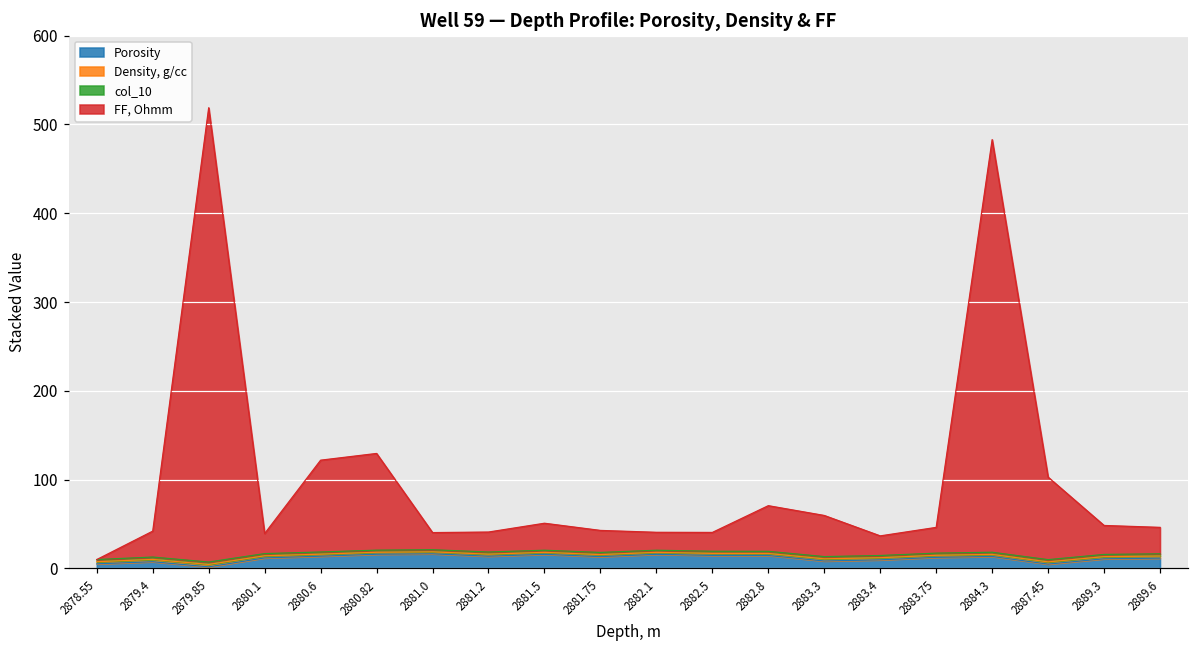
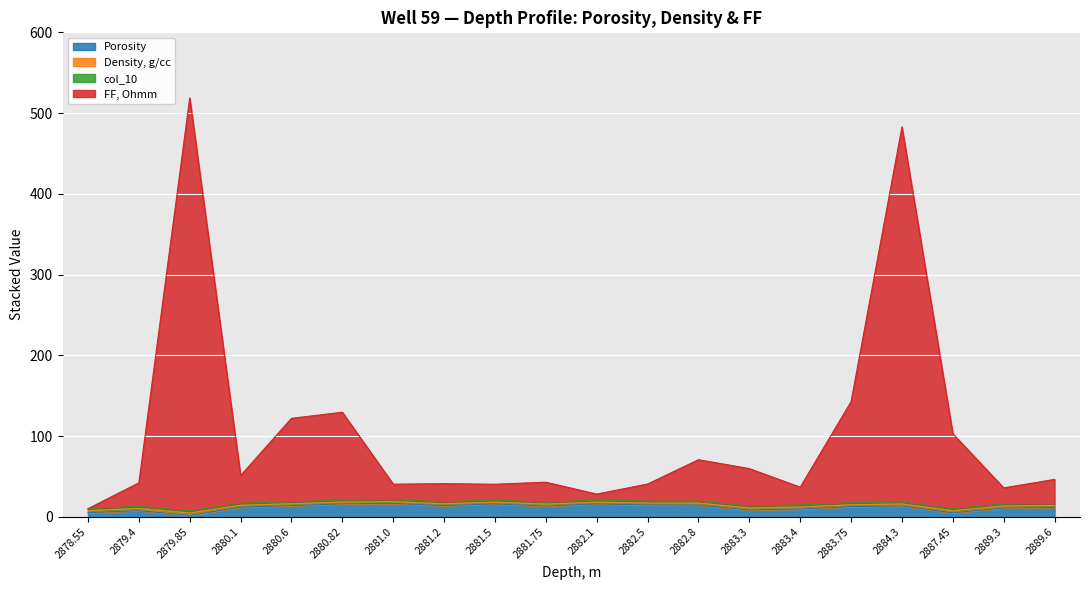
FF, Ohmm, 2880.1: 20 -> 30
FF, Ohmm, 2881.5: 30 -> 20
FF, Ohmm, 2882.1: 20 -> 10
FF, Ohmm, 2883.75: 30 -> 130
FF, Ohmm, 2889.3: 30 -> 20
